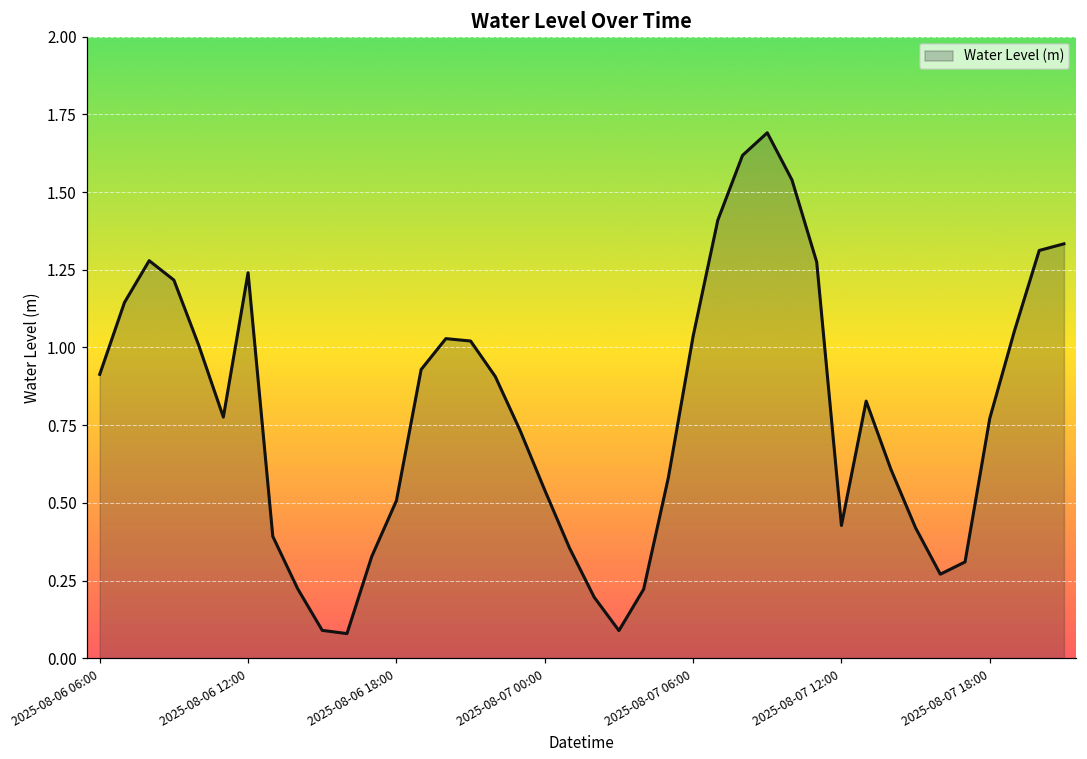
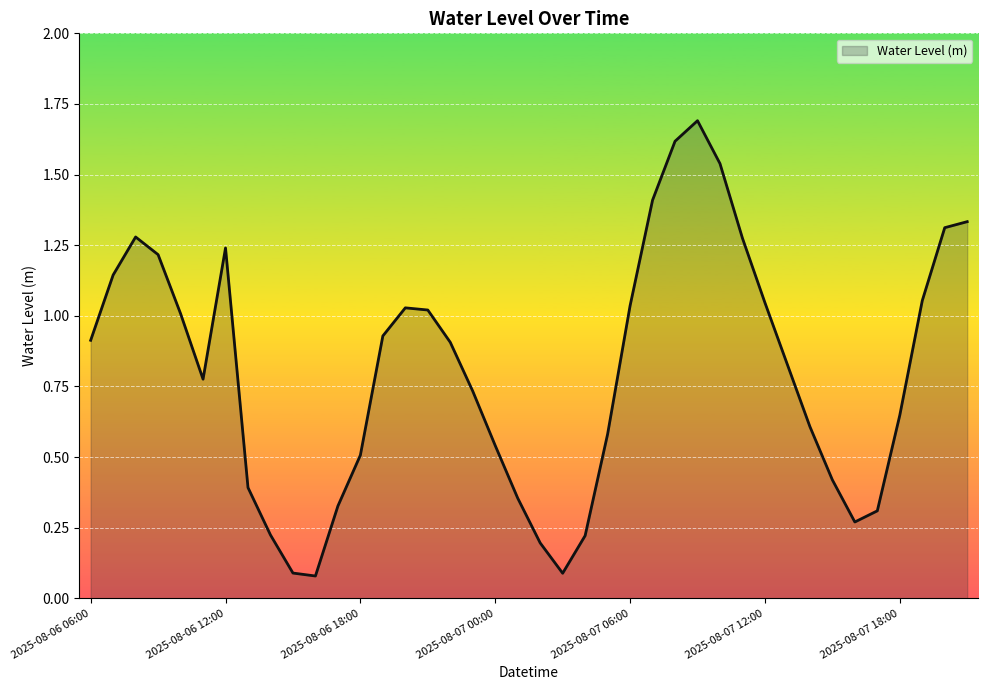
2025-08-07 12:00: 0.43 -> 1.05
2025-08-07 18:00: 0.77 -> 0.65
